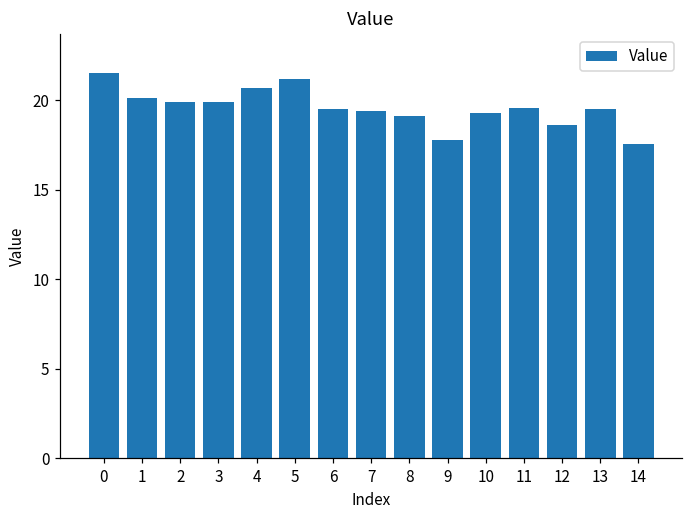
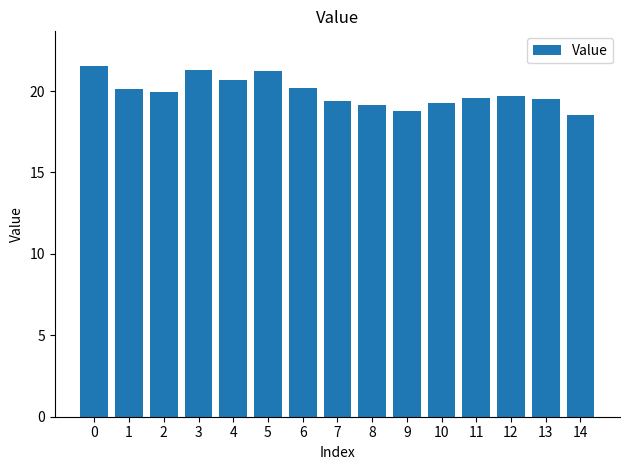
3: 19.9 -> 21.3
6: 19.5 -> 20.2
9: 17.8 -> 18.8
12: 18.6 -> 19.7
14: 17.5 -> 18.5
